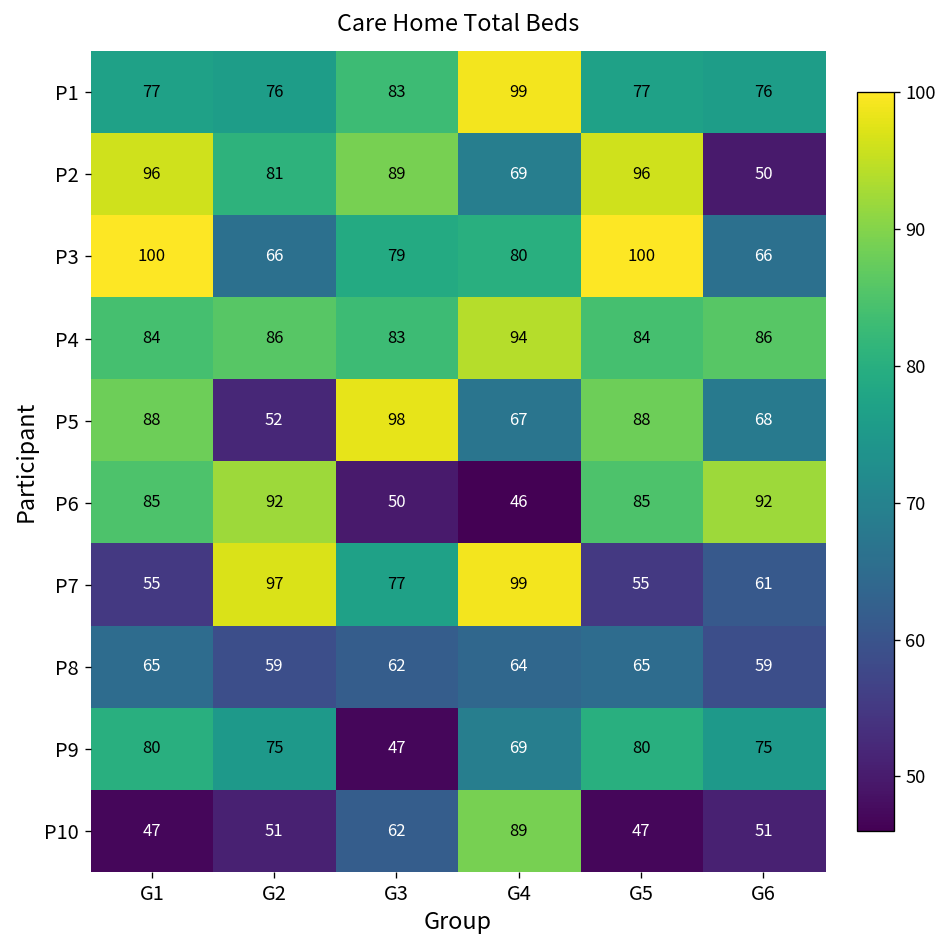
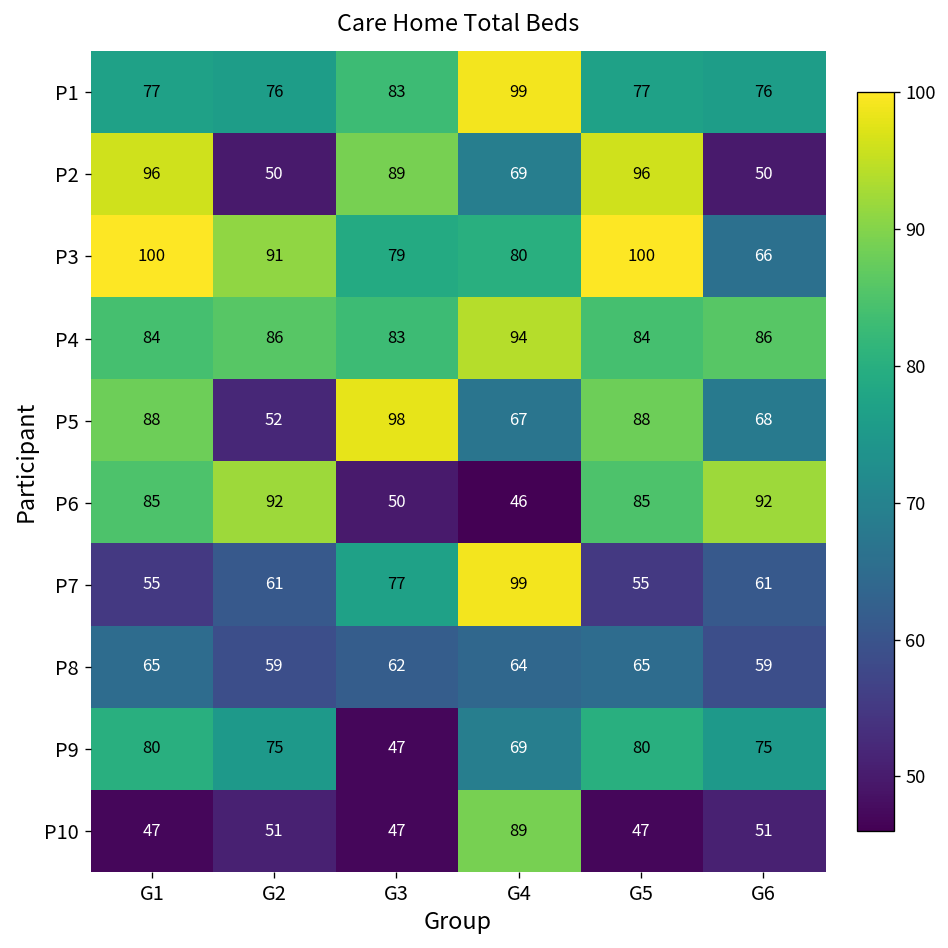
P2, G2: 81 -> 50
P3, G2: 66 -> 91
P7, G2: 97 -> 61
P10, G3: 62 -> 47
